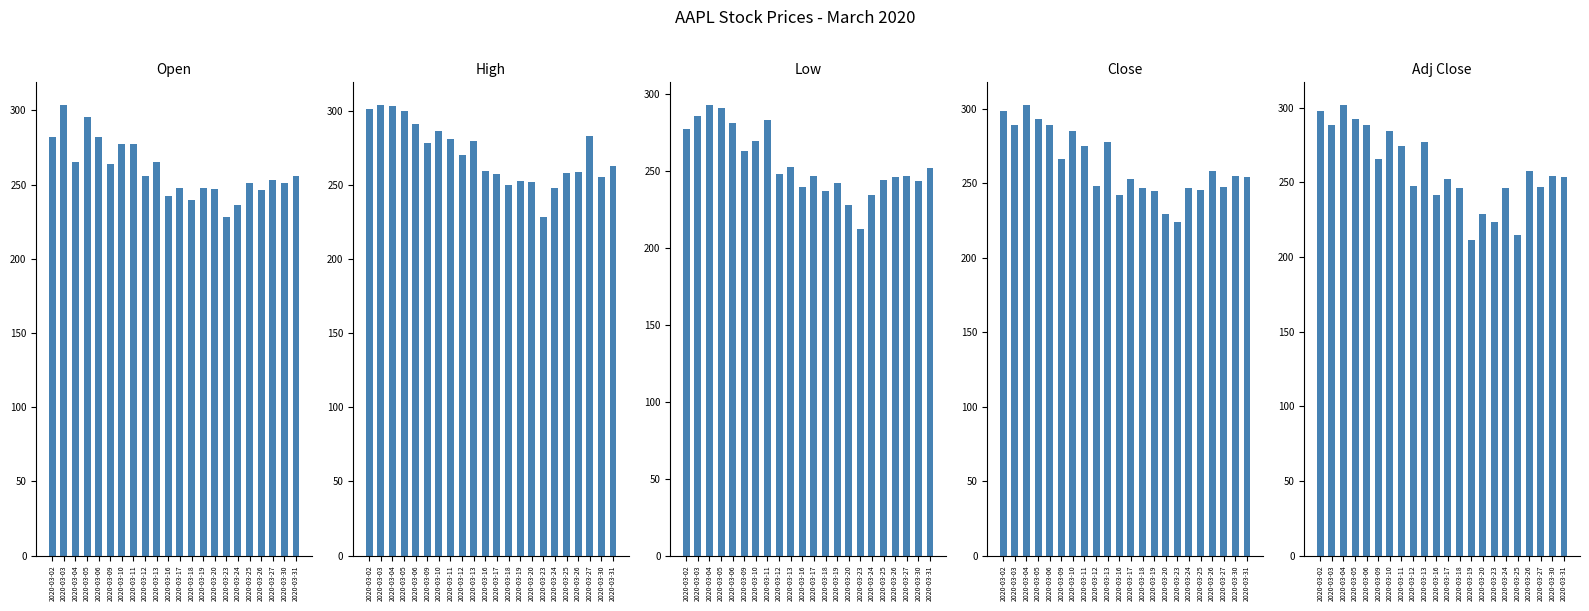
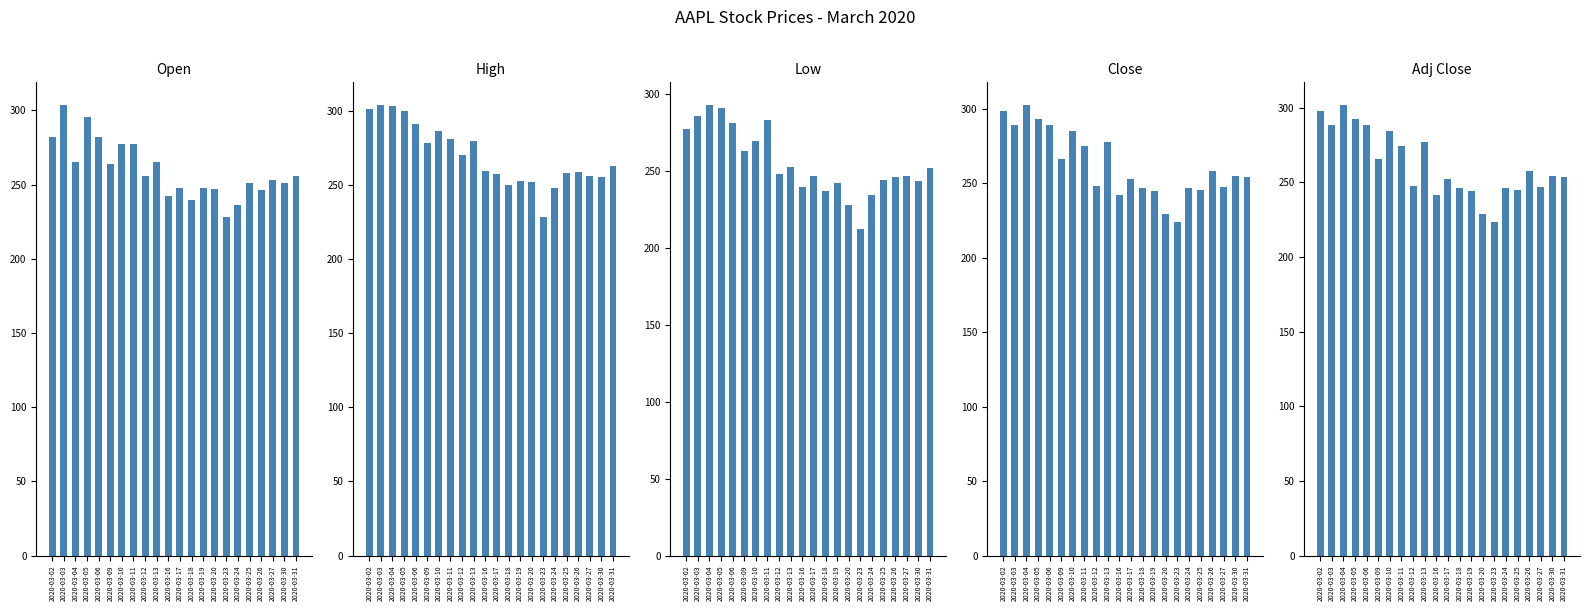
High, 2020-03-27: 283 -> 256
Adj Close, 2020-03-19: 211 -> 244
Adj Close, 2020-03-25: 215 -> 245
